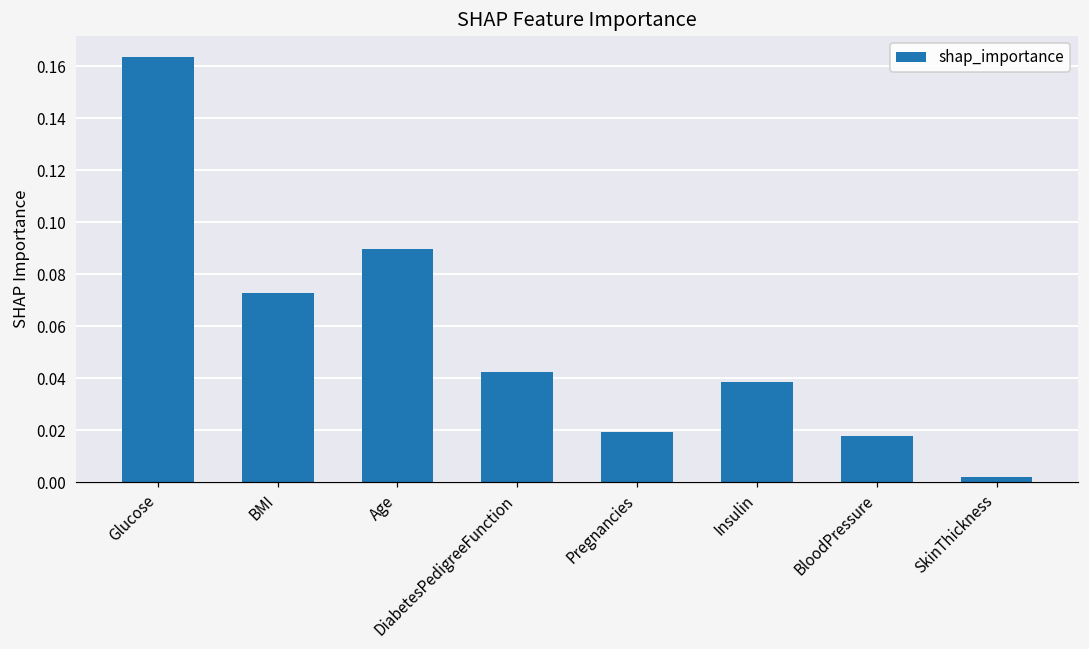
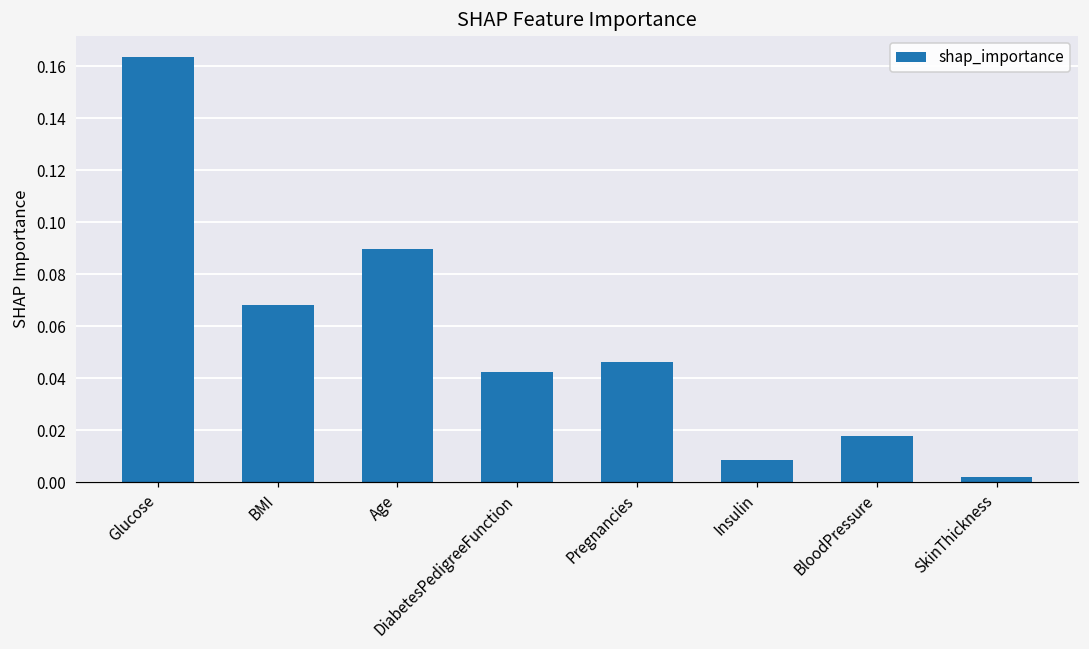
BMI: 0.073 -> 0.068
Pregnancies: 0.019 -> 0.046
Insulin: 0.039 -> 0.009
